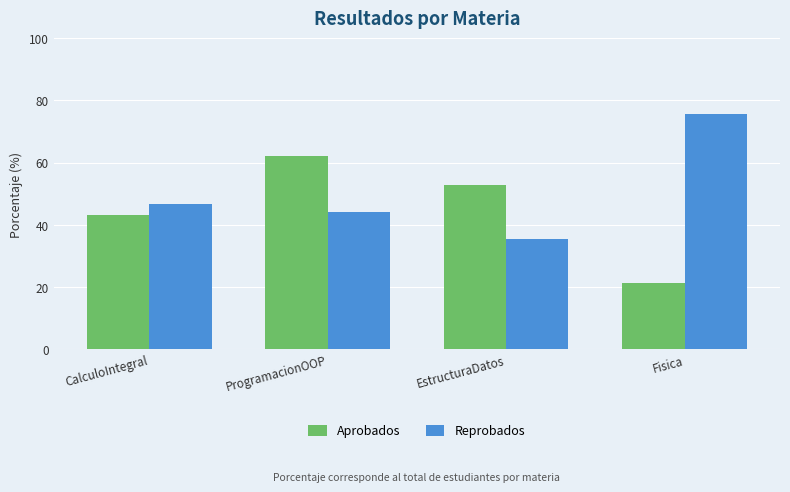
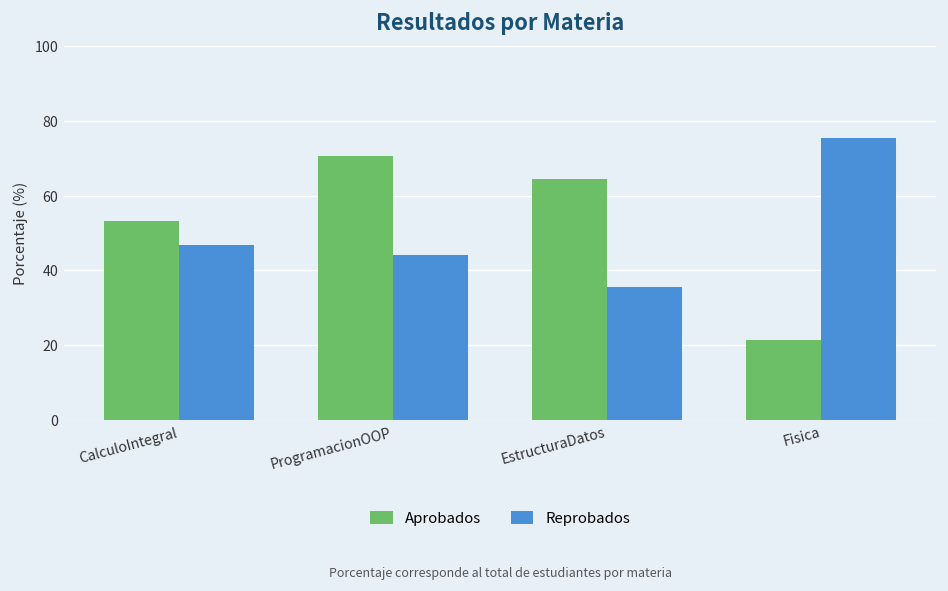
Aprobados, CalculoIntegral: 43 -> 53
Aprobados, ProgramacionOOP: 62 -> 71
Aprobados, EstructuraDatos: 53 -> 64
